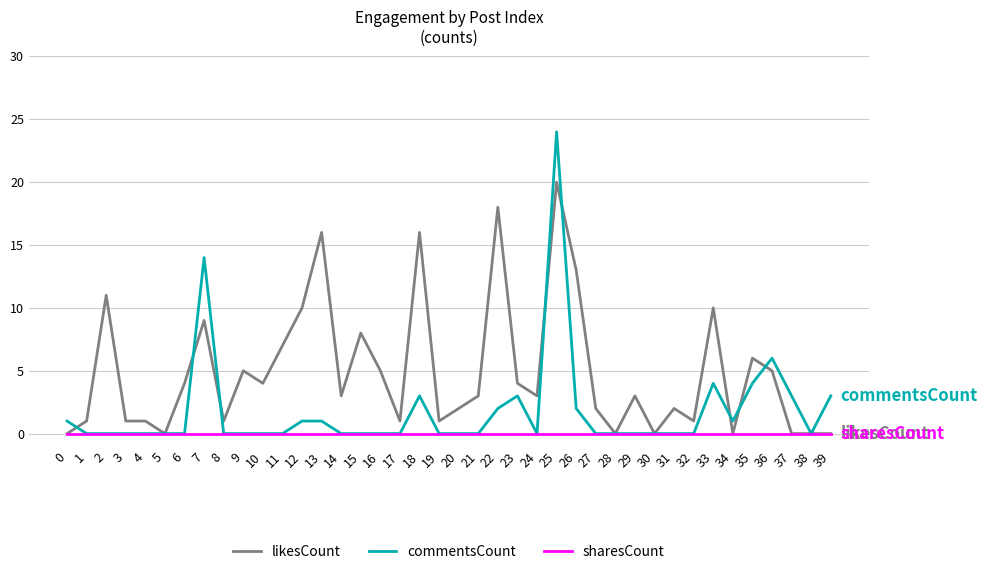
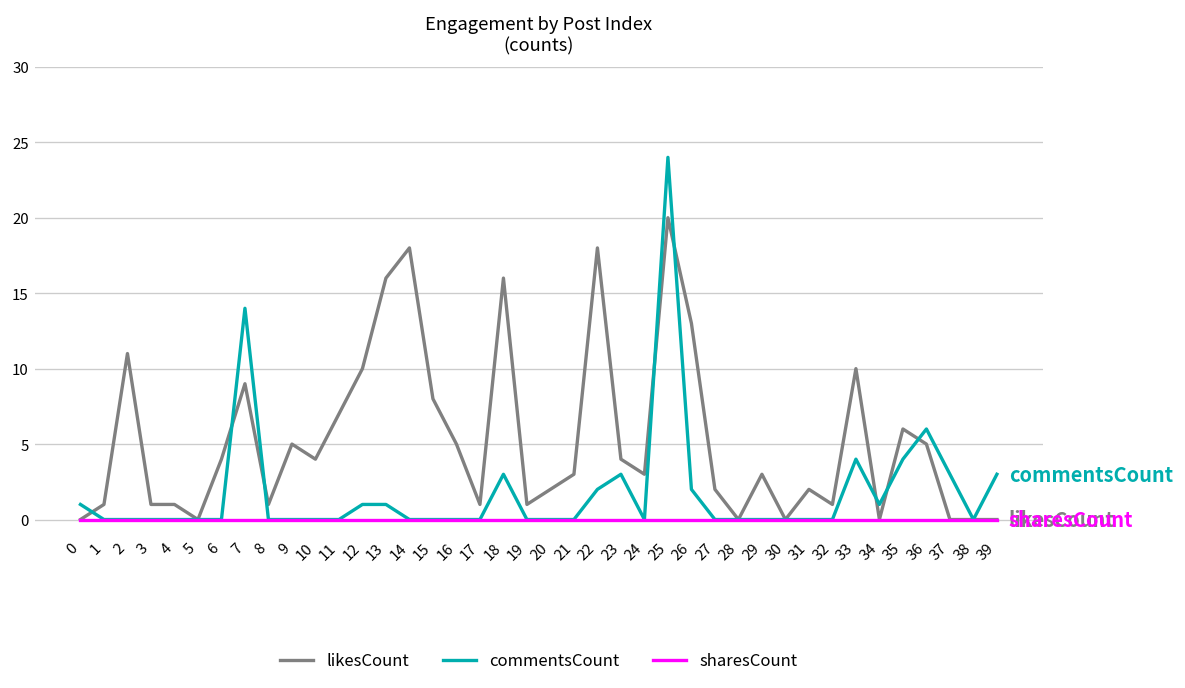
likesCount, 14: 3 -> 18
